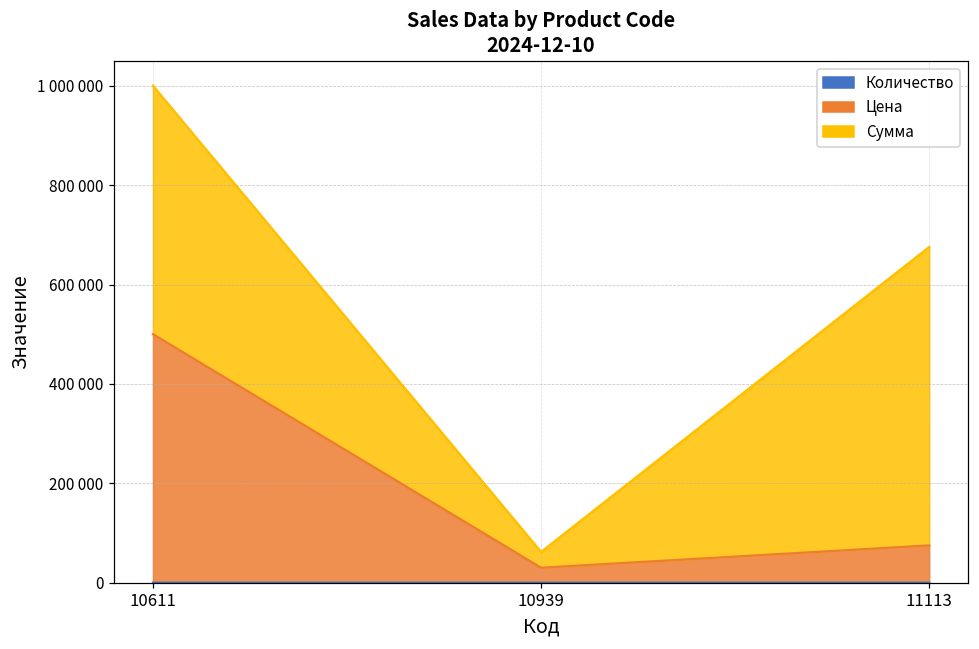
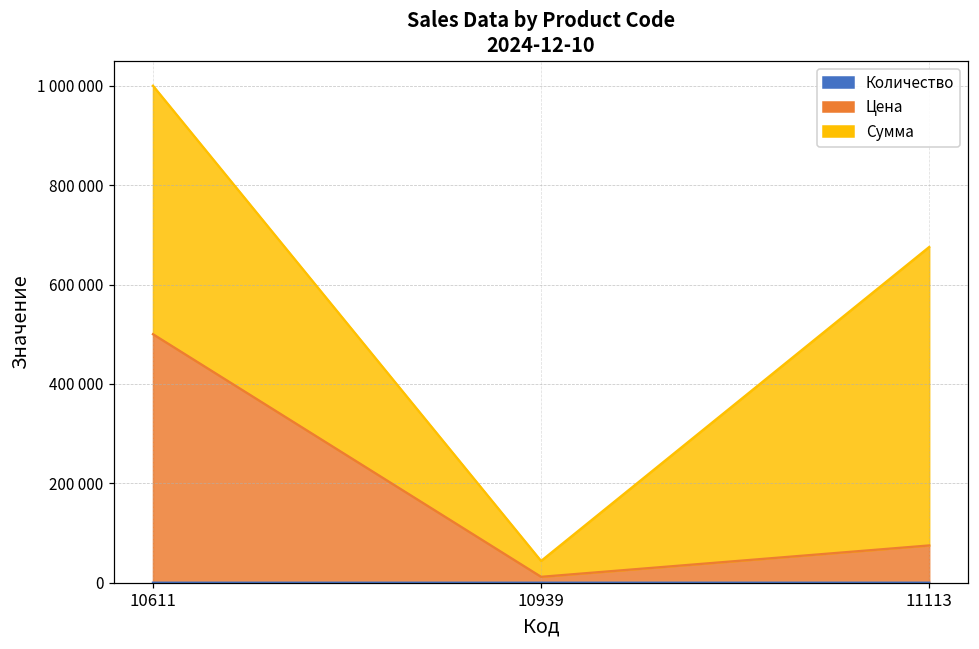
Цена, 10939: 30000 -> 10000
